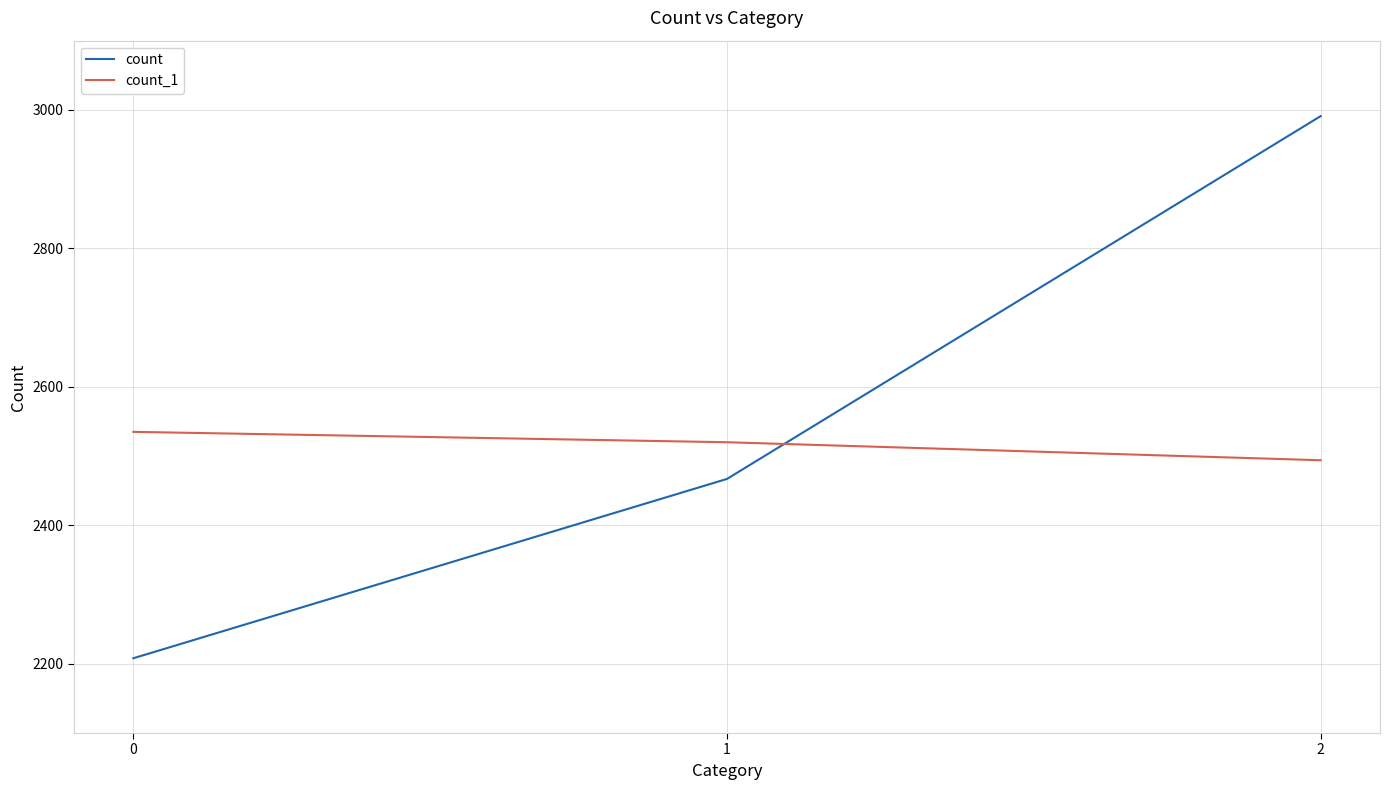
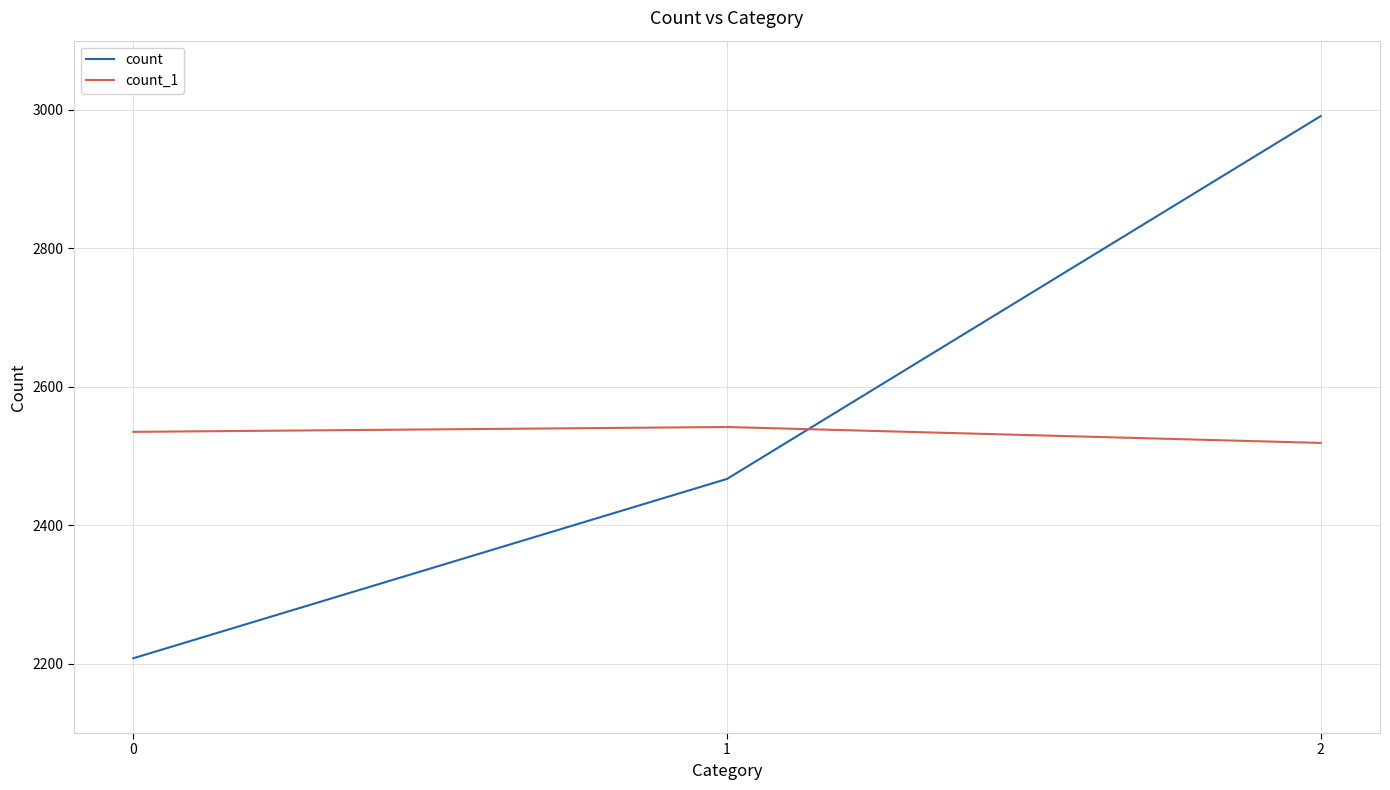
count_1, 1: 2520 -> 2540
count_1, 2: 2490 -> 2520
